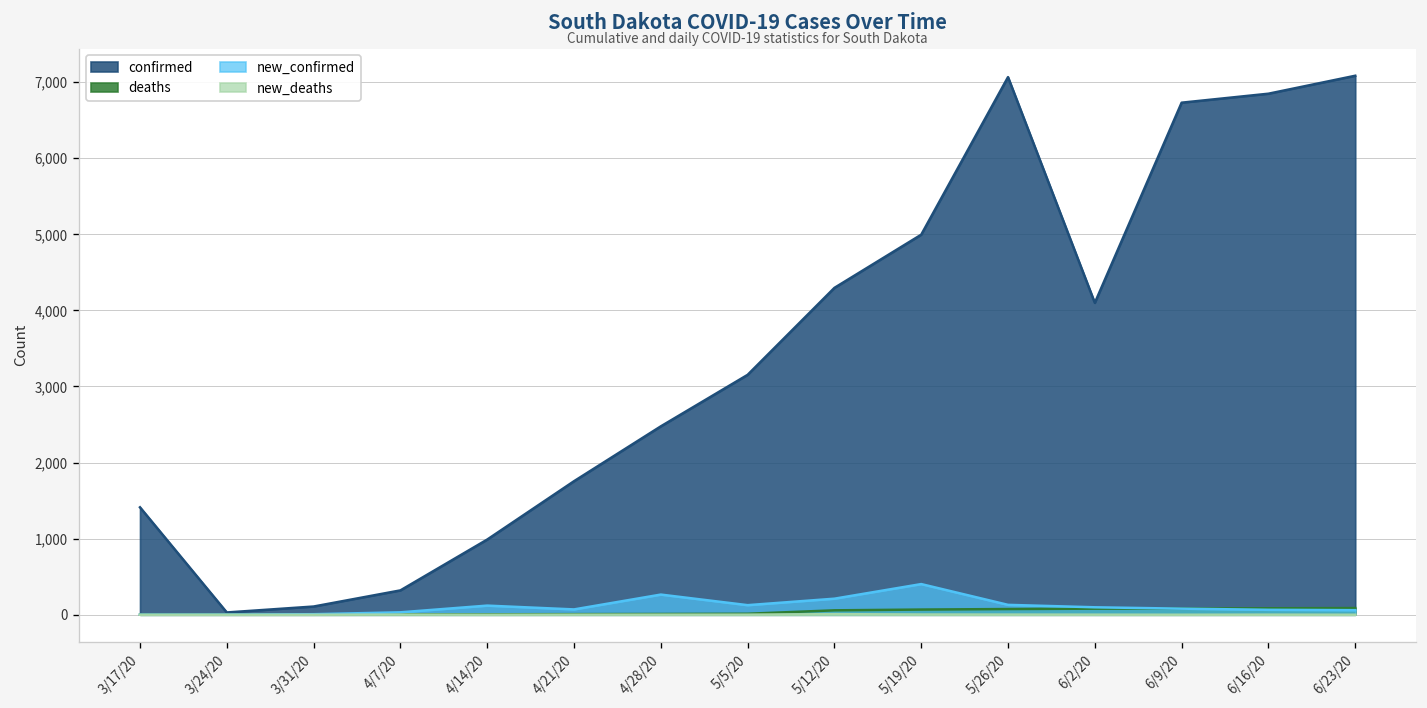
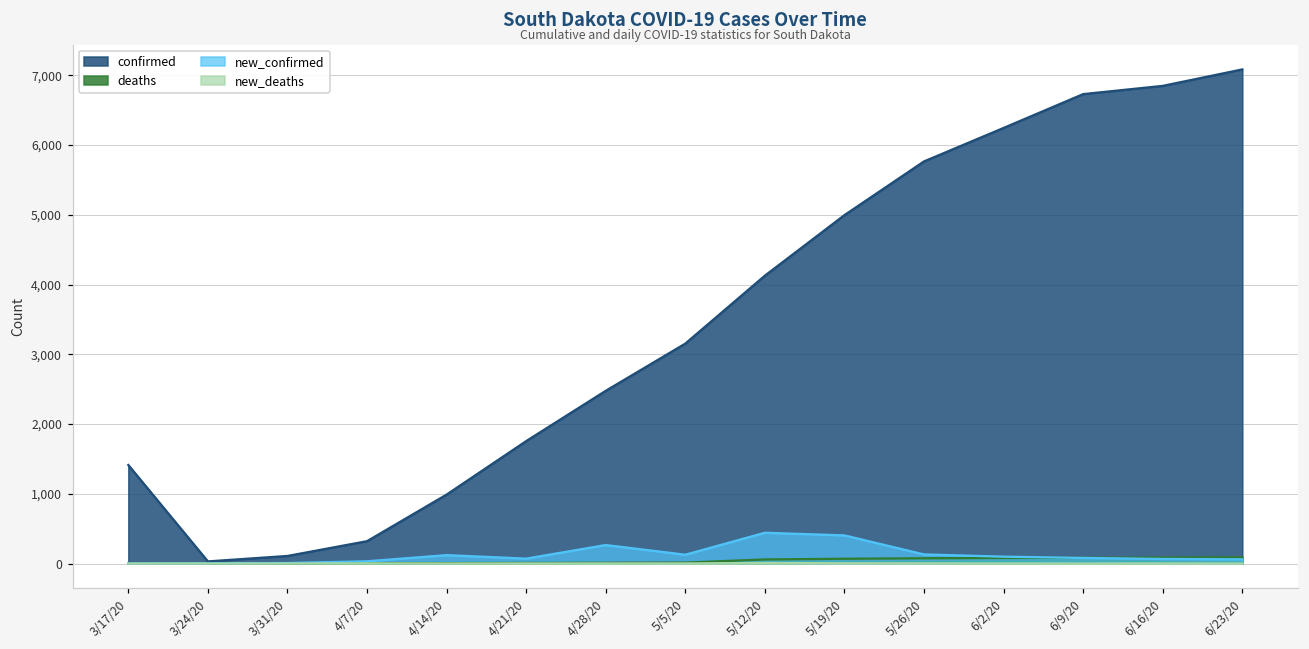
confirmed, 5/12/20: 4,300 -> 4,100
new_confirmed, 5/12/20: 200 -> 400
confirmed, 5/26/20: 7,100 -> 5,800
confirmed, 6/2/20: 4,100 -> 6,200
